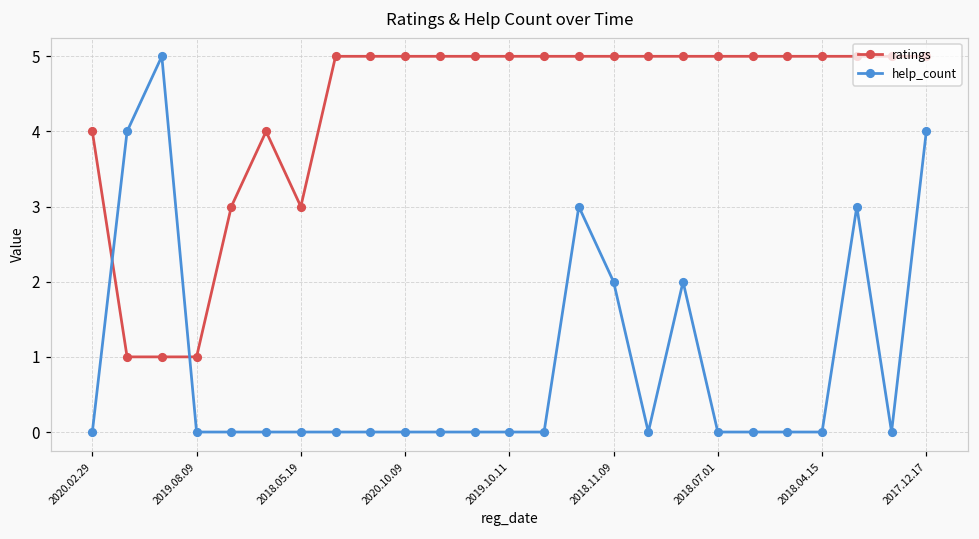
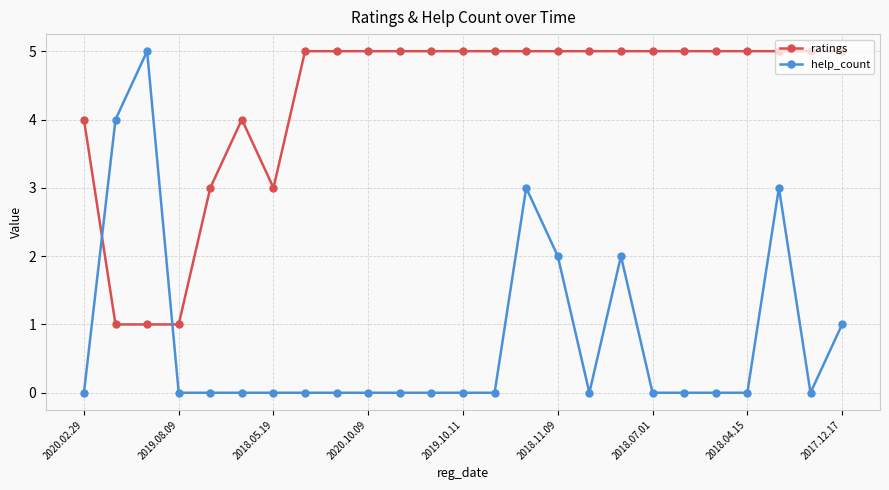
help_count, 2017.12.17: 4 -> 1
